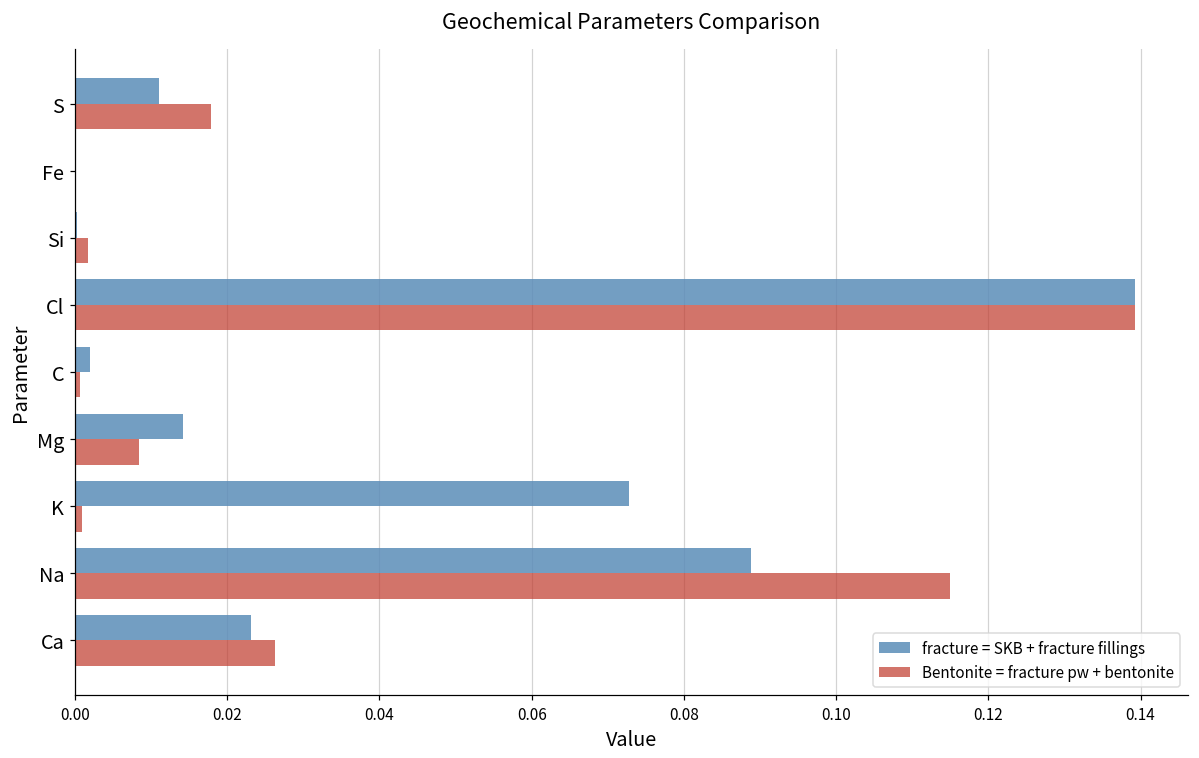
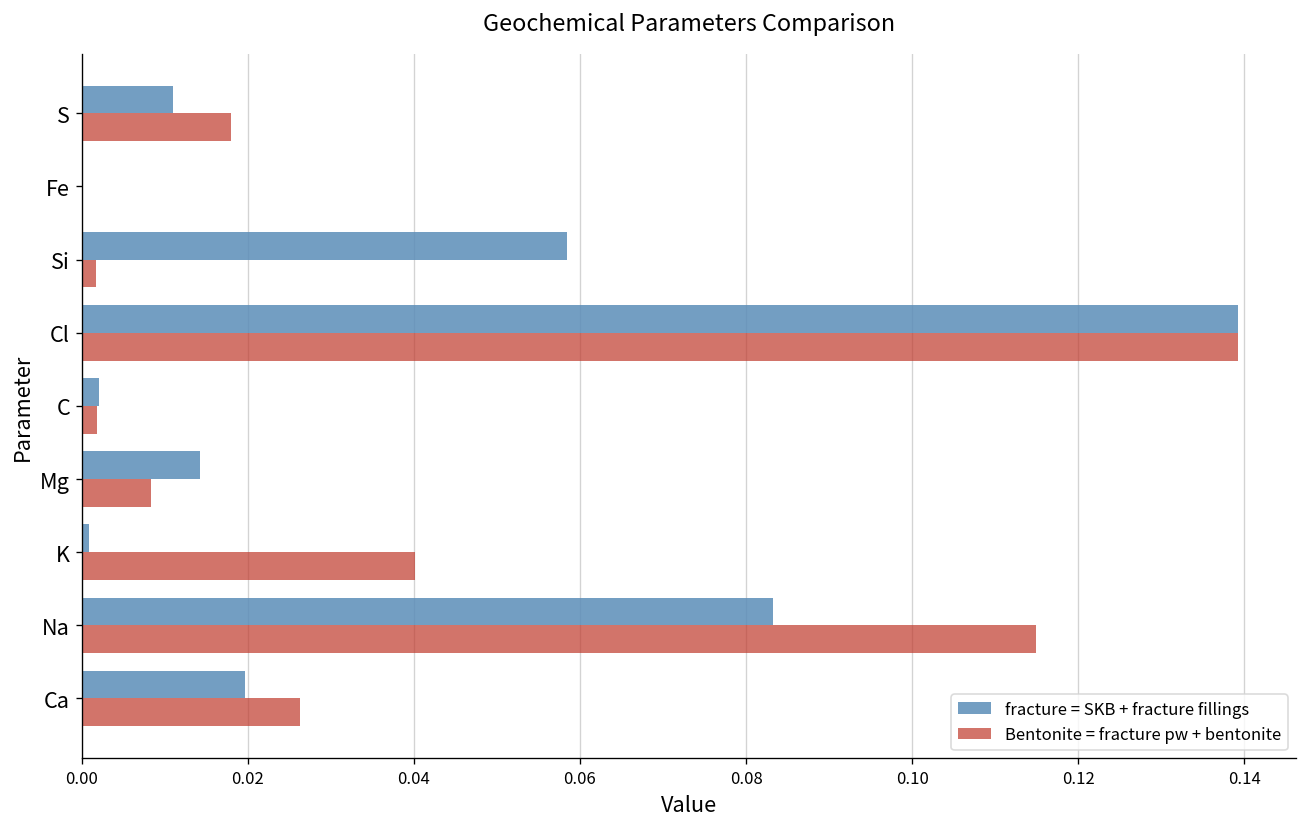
fracture = SKB + fracture fillings, Si: 0.000 -> 0.058
Bentonite = fracture pw + bentonite, C: 0.001 -> 0.002
fracture = SKB + fracture fillings, K: 0.073 -> 0.001
Bentonite = fracture pw + bentonite, K: 0.001 -> 0.040
fracture = SKB + fracture fillings, Na: 0.089 -> 0.083
fracture = SKB + fracture fillings, Ca: 0.023 -> 0.020
